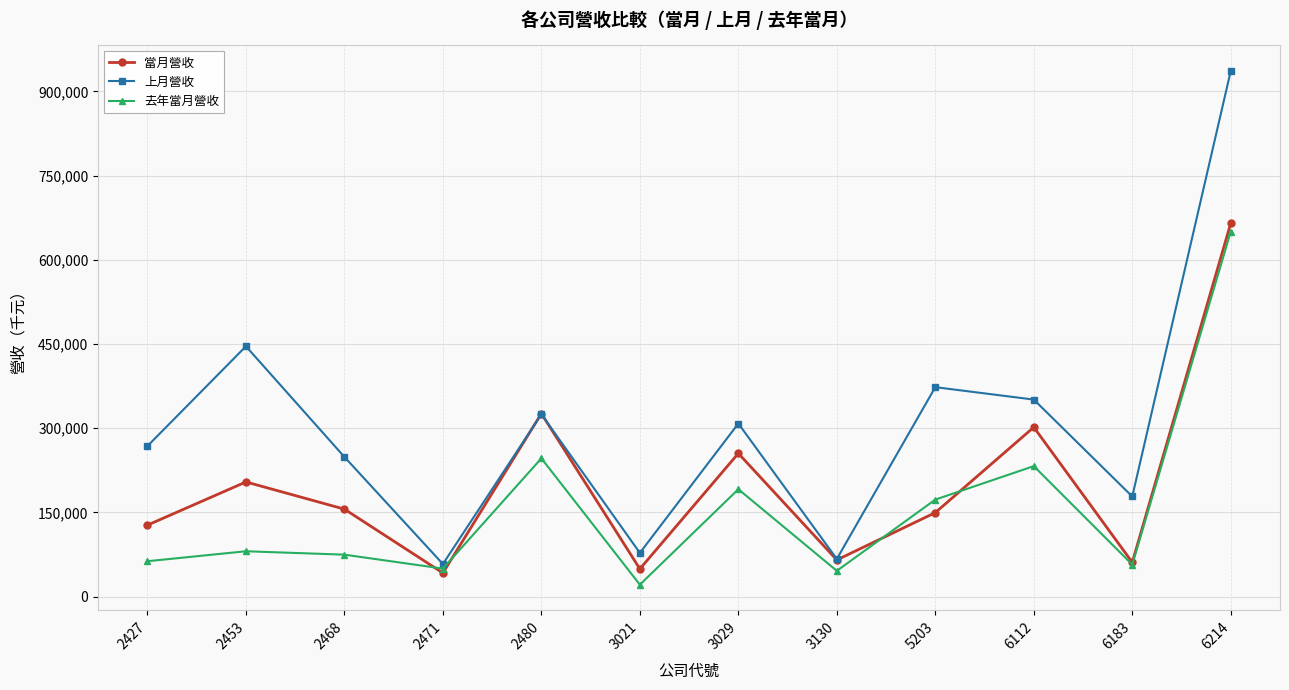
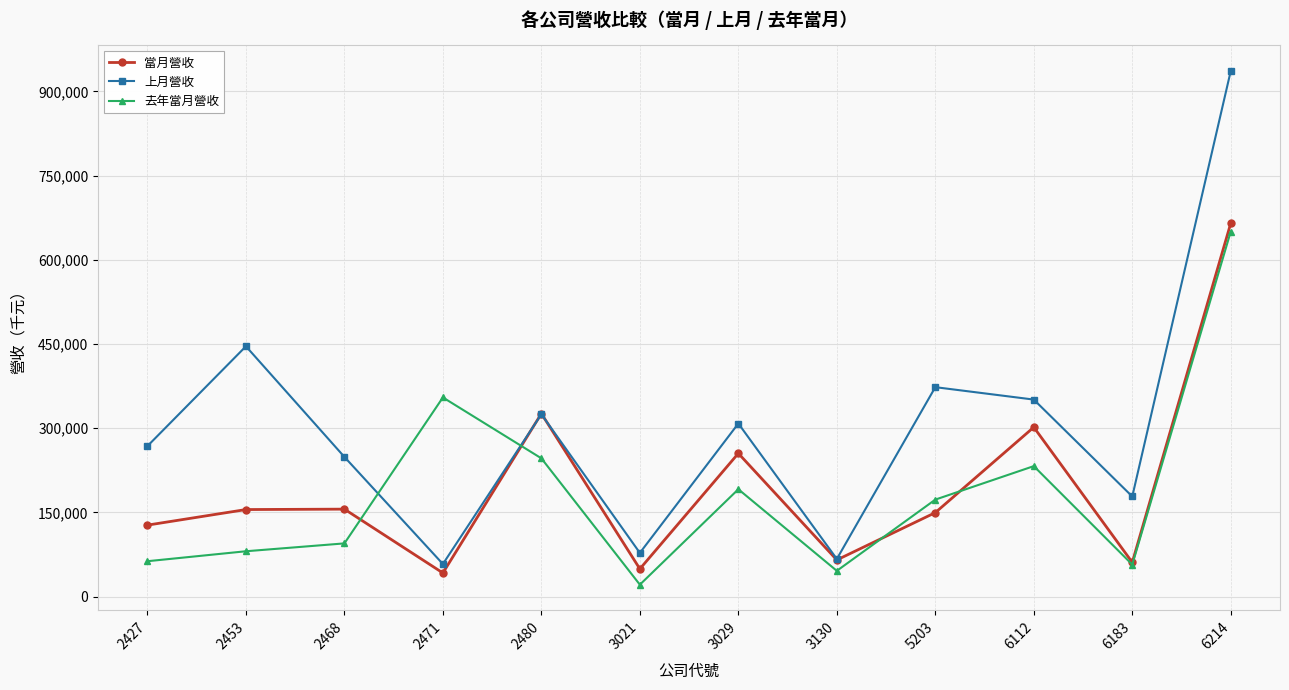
當月營收, 2453: 200,000 -> 160,000
去年當月營收, 2468: 70,000 -> 90,000
去年當月營收, 2471: 50,000 -> 350,000
